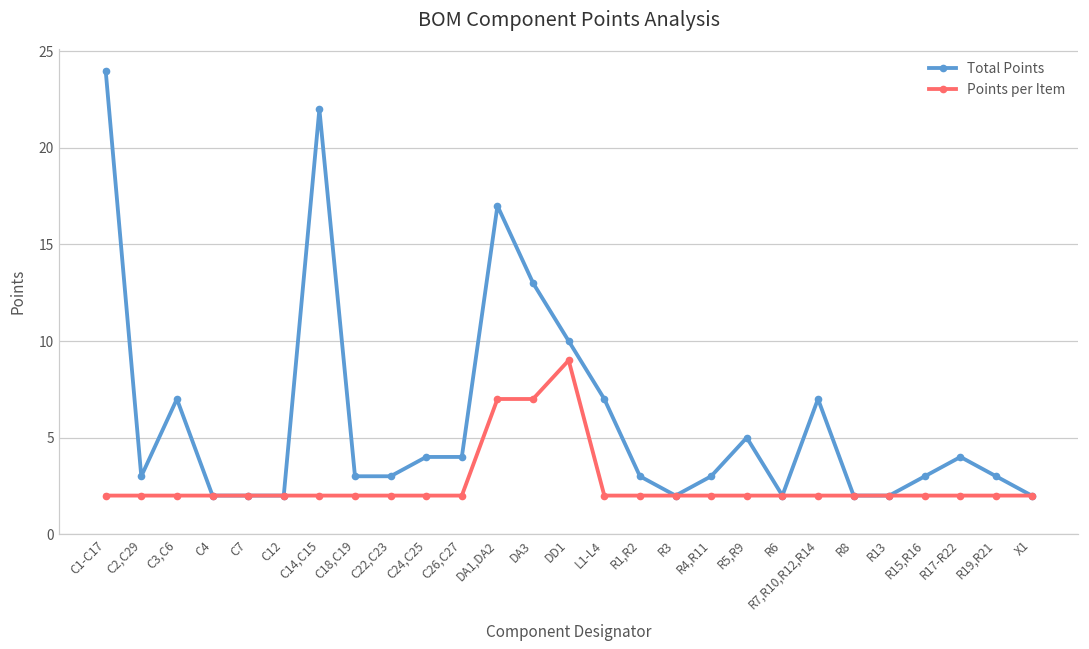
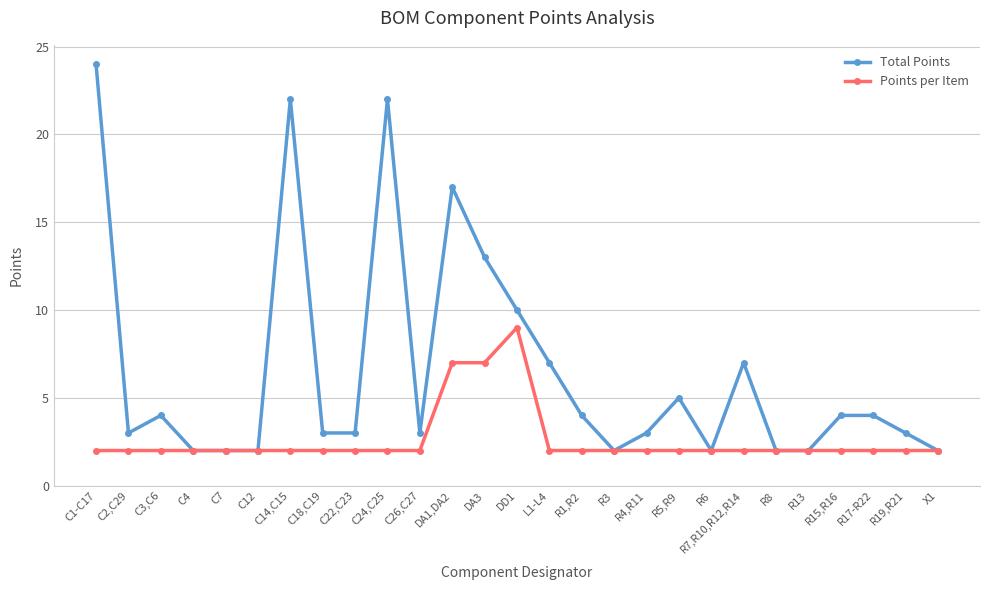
Total Points, C3,C6: 7 -> 4
Total Points, C24,C25: 4 -> 22
Total Points, C26,C27: 4 -> 3
Total Points, R1,R2: 3 -> 4
Total Points, R15,R16: 3 -> 4
